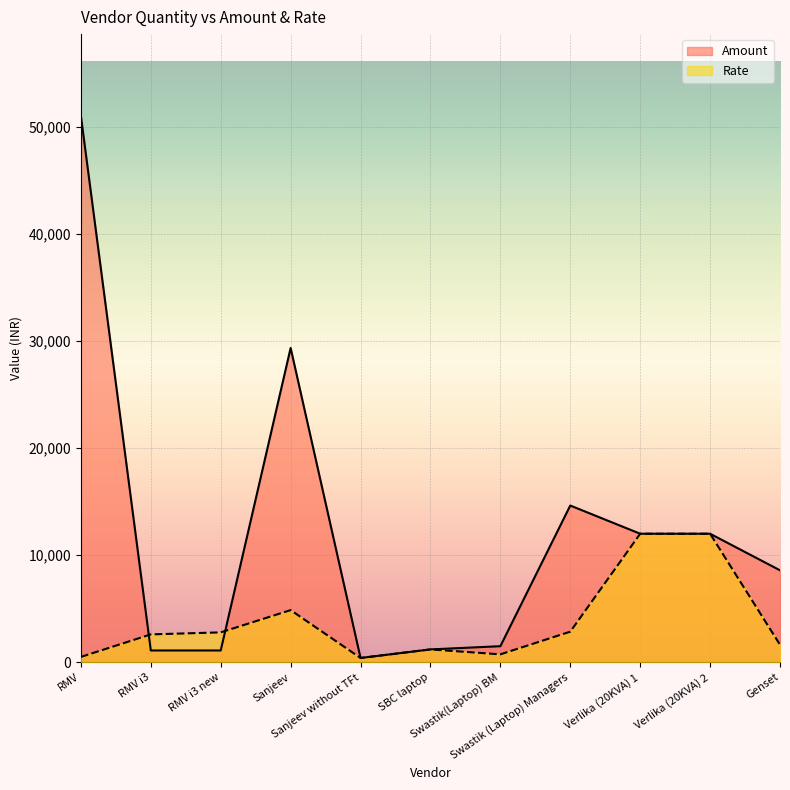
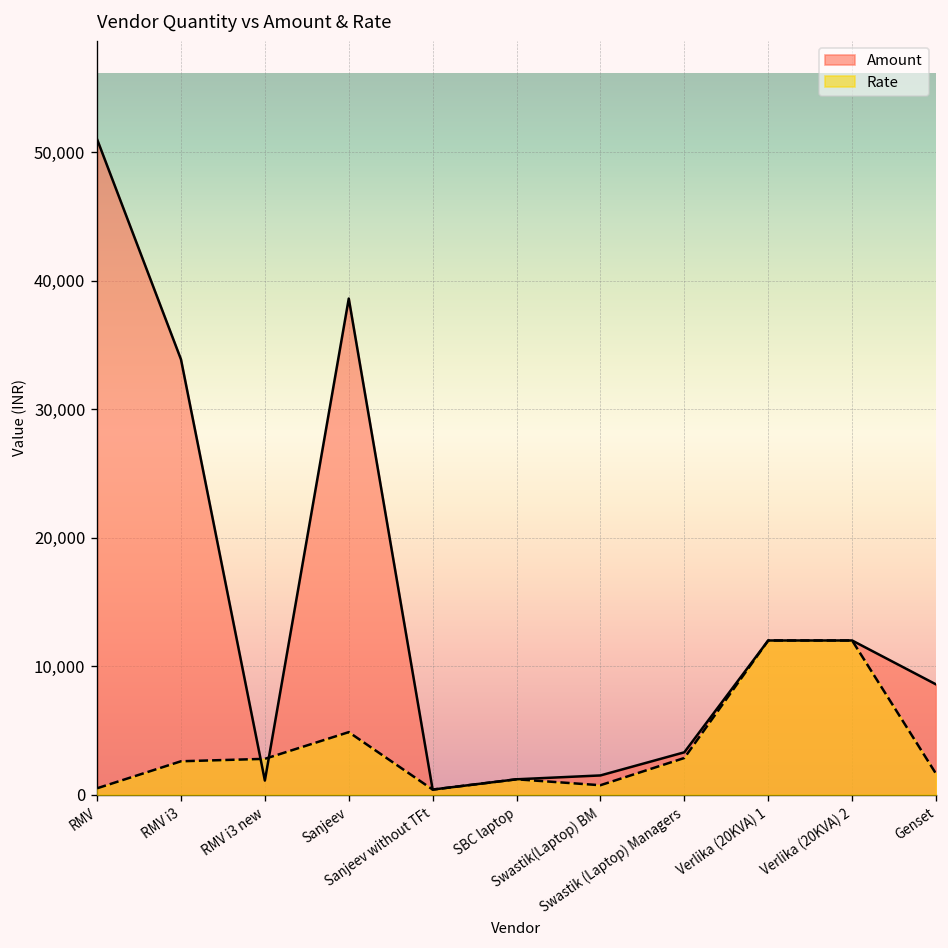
Amount, RMV i3: 1,100 -> 33,900
Amount, Sanjeev: 29,300 -> 38,600
Amount, Swastik (Laptop) Managers: 14,600 -> 3,300
